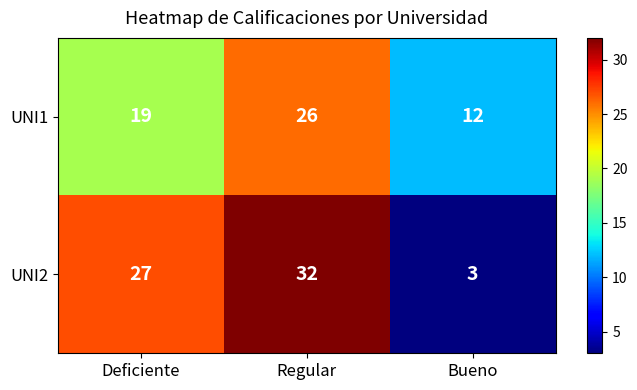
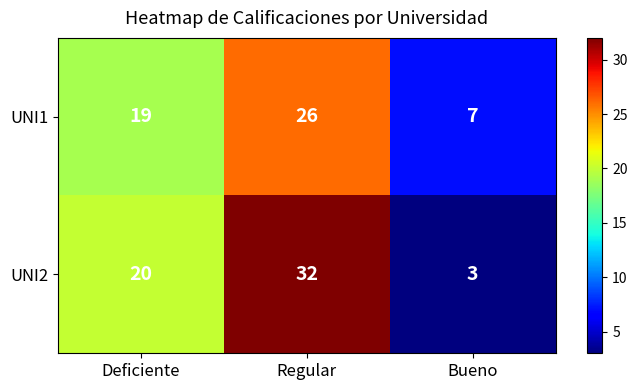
UNI1, Bueno: 12 -> 7
UNI2, Deficiente: 27 -> 20
